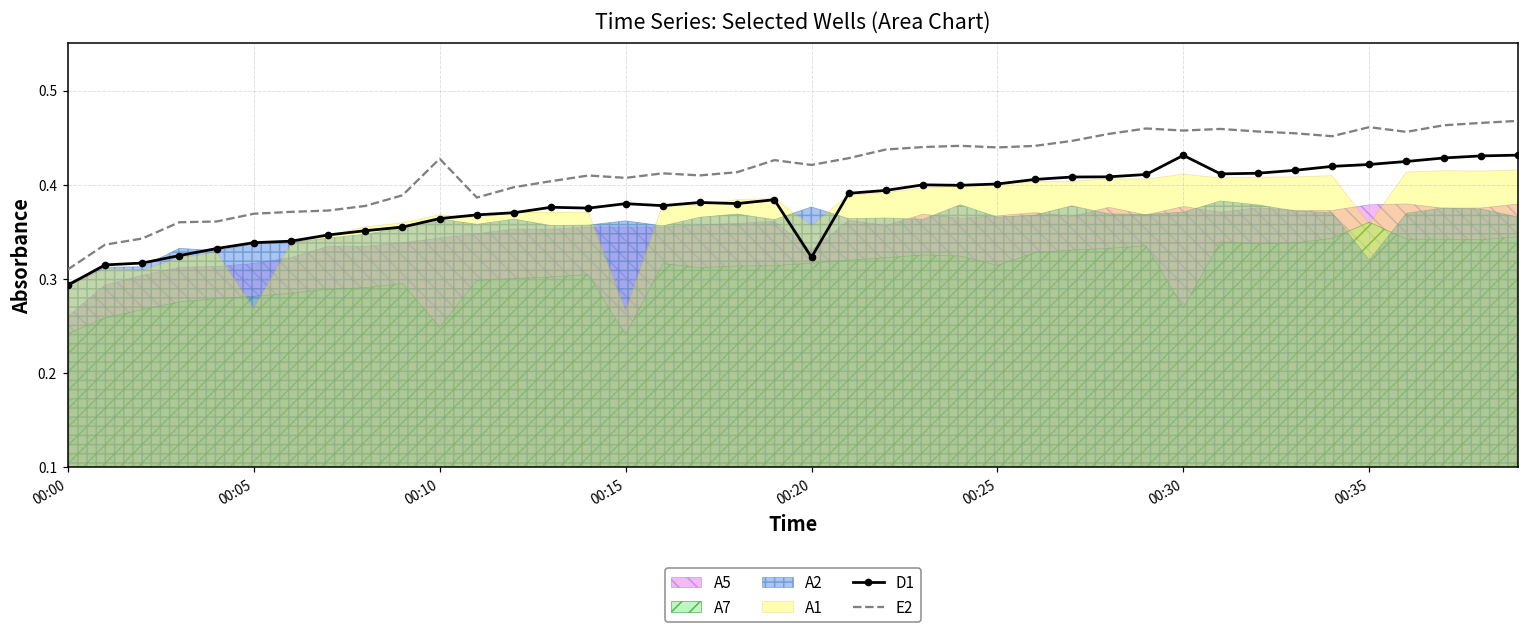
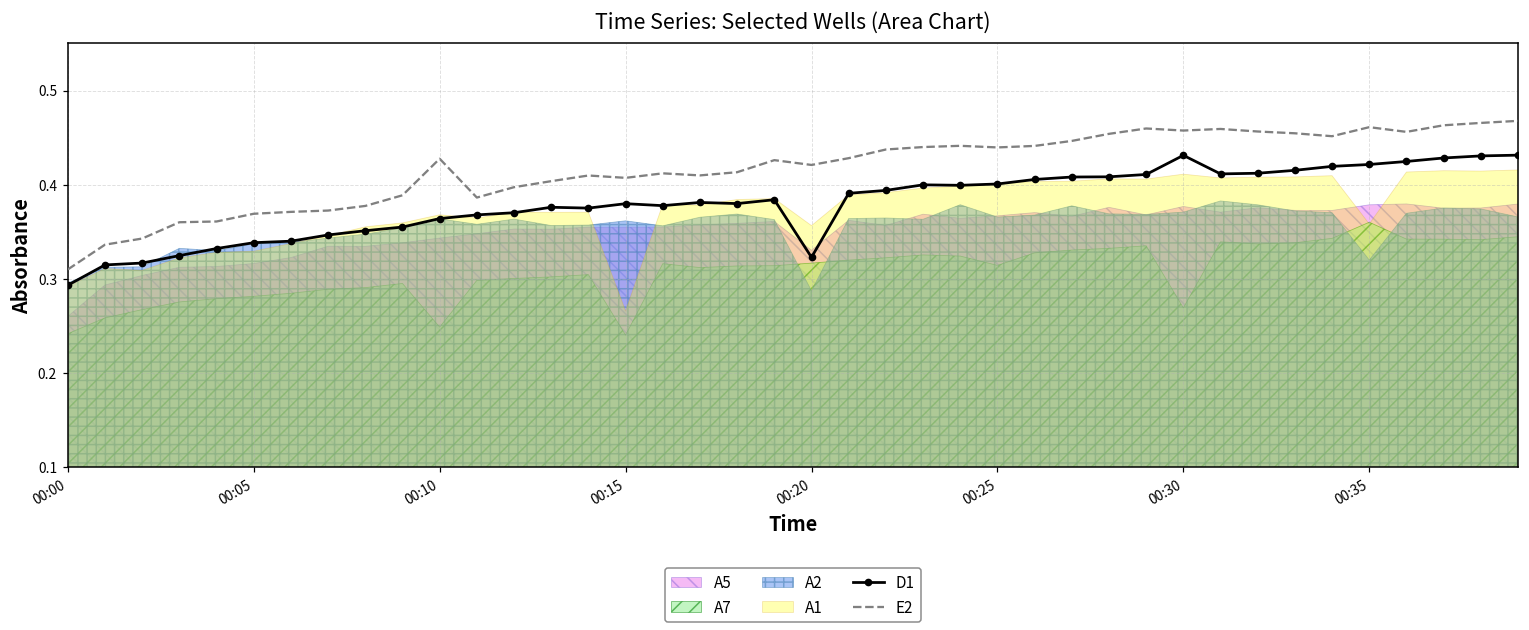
A1, 00:05: 0.27 -> 0.33
A2, 00:20: 0.38 -> 0.29
